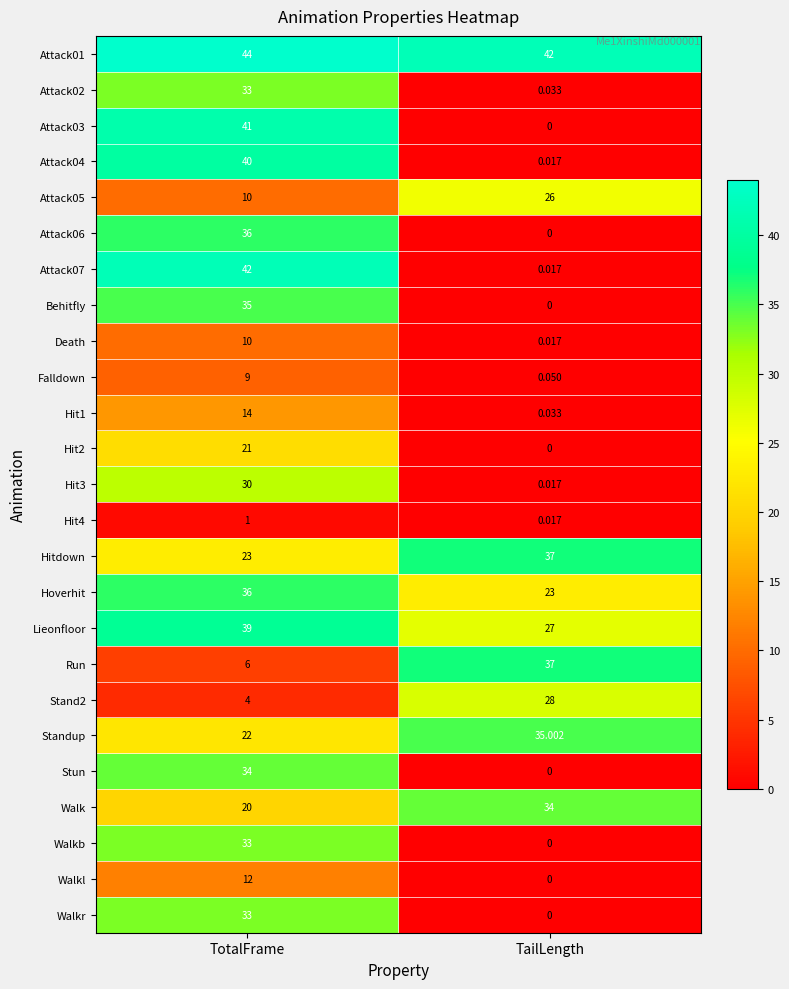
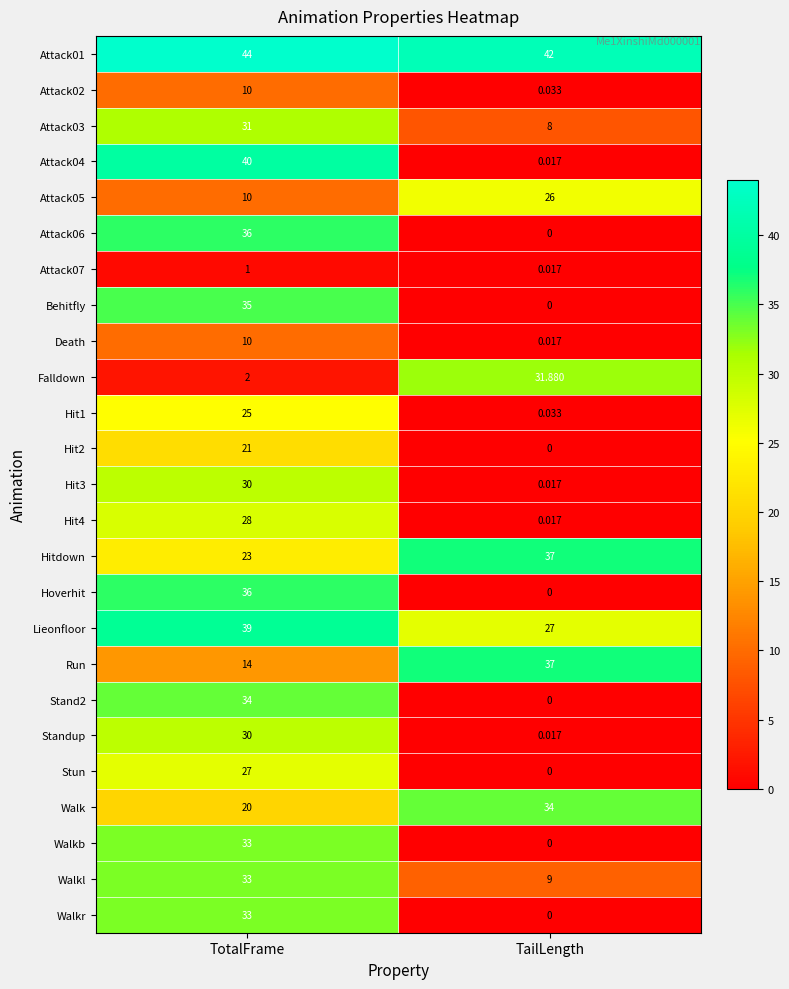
Attack02, TotalFrame: 33 -> 10
Attack03, TotalFrame: 41 -> 31
Attack03, TailLength: 0 -> 8
Attack07, TotalFrame: 42 -> 1
Falldown, TotalFrame: 9 -> 2
Falldown, TailLength: 0.050 -> 31.880
Hit1, TotalFrame: 14 -> 25
Hit4, TotalFrame: 1 -> 28
Hoverhit, TailLength: 23 -> 0
Run, TotalFrame: 6 -> 14
Stand2, TotalFrame: 4 -> 34
Stand2, TailLength: 28 -> 0
Standup, TotalFrame: 22 -> 30
Standup, TailLength: 35.002 -> 0.017
Stun, TotalFrame: 34 -> 27
Walkl, TotalFrame: 12 -> 33
Walkl, TailLength: 0 -> 9
